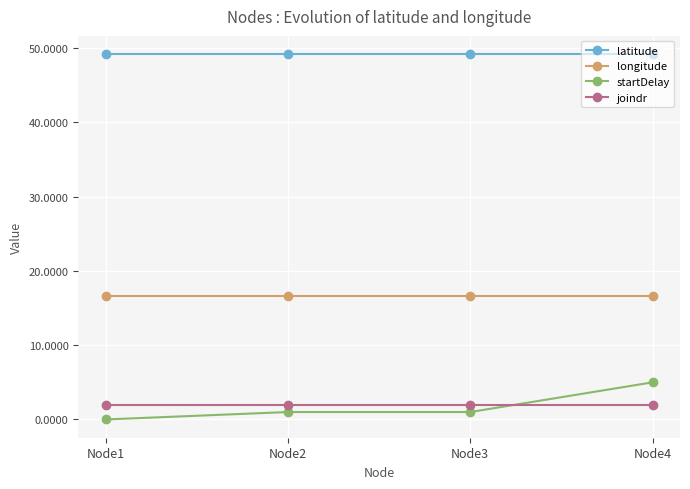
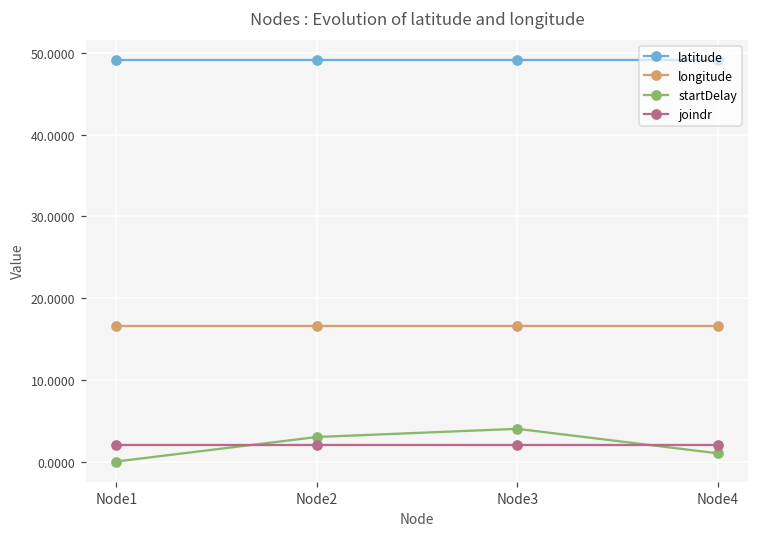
startDelay, Node2: 1 -> 3
startDelay, Node3: 1 -> 4
startDelay, Node4: 5 -> 1
